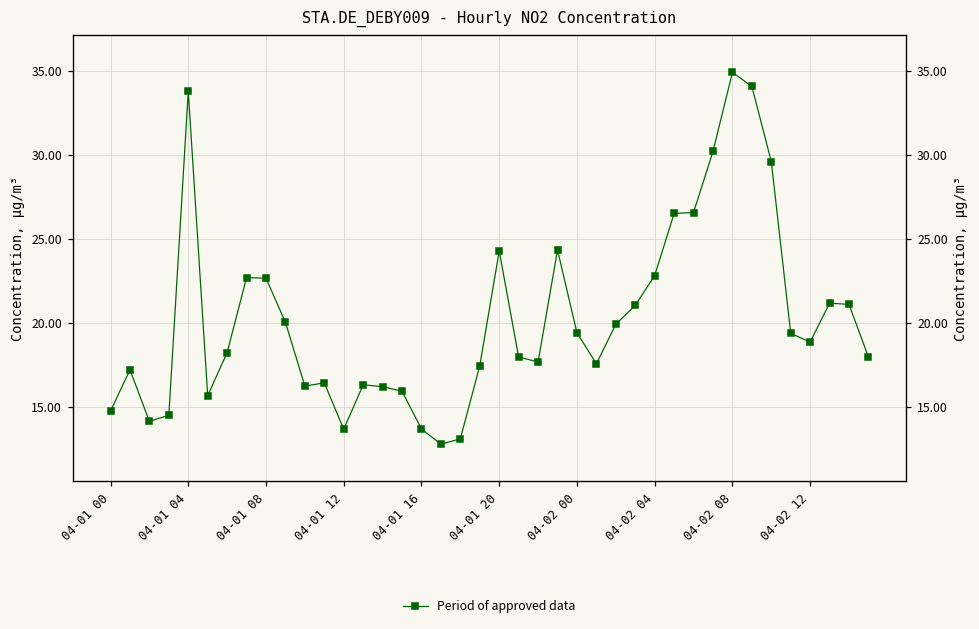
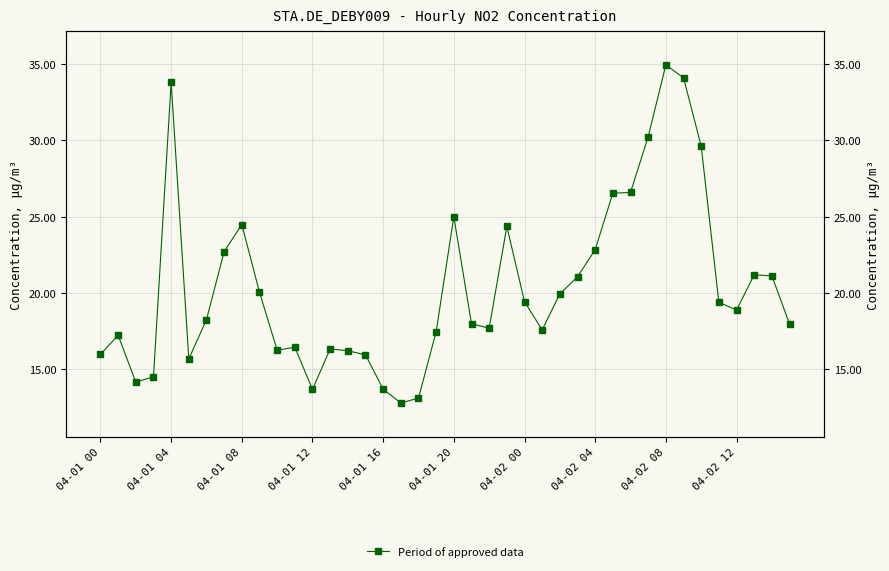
04-01 00: 14.8 -> 16.0
04-01 08: 22.7 -> 24.5
04-01 20: 24.3 -> 25.0
